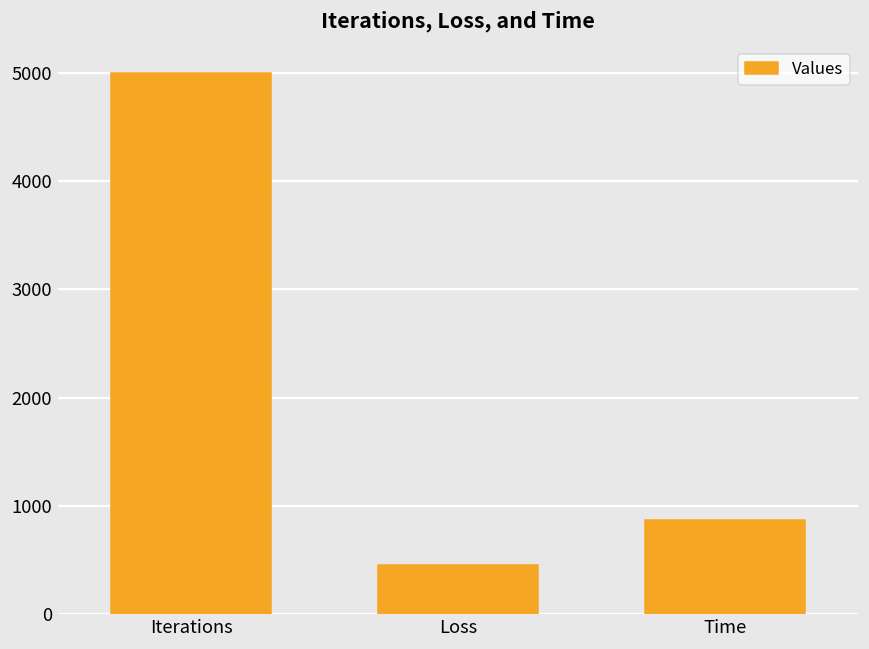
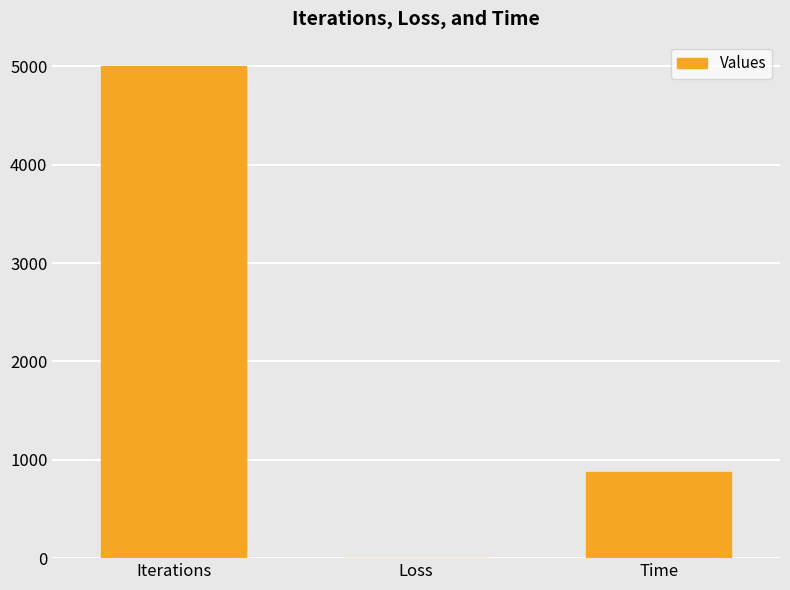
Loss: 400 -> 0
